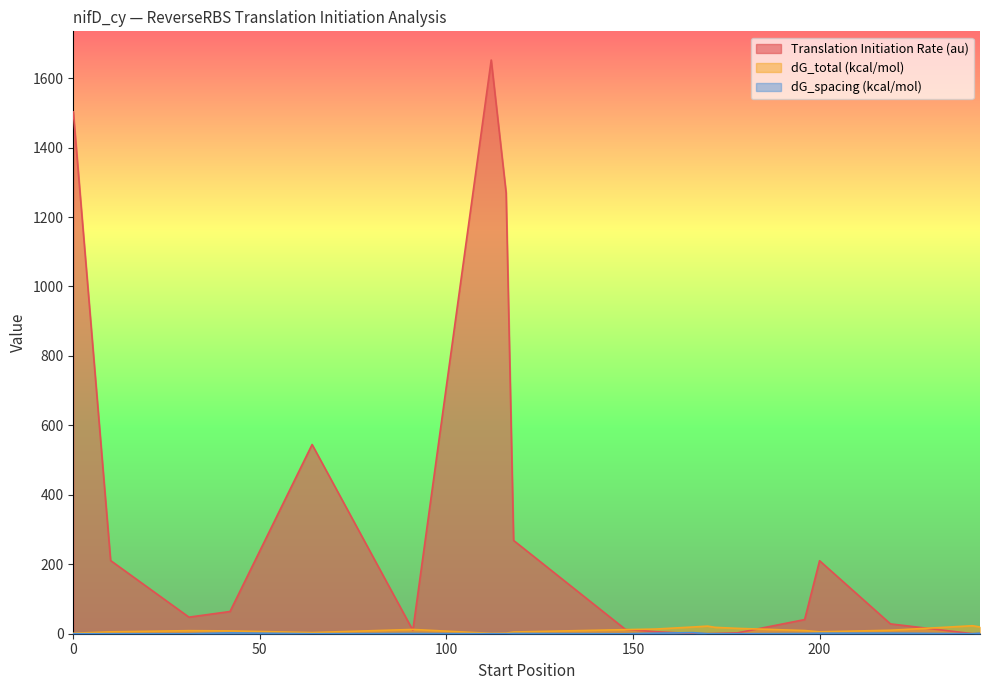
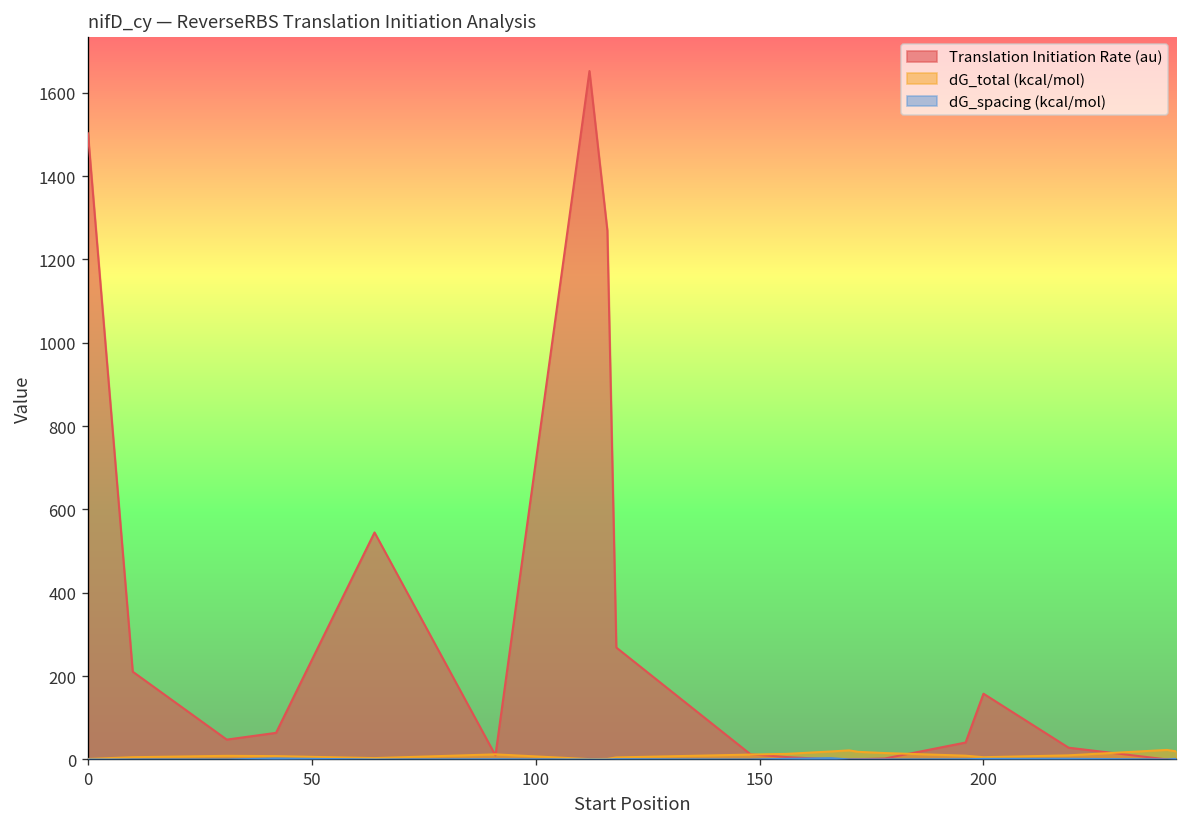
Translation Initiation Rate (au), 200: 210 -> 160
